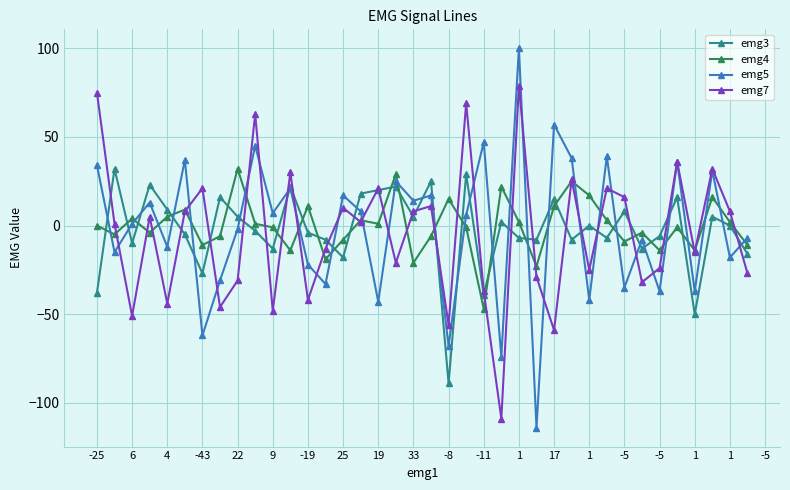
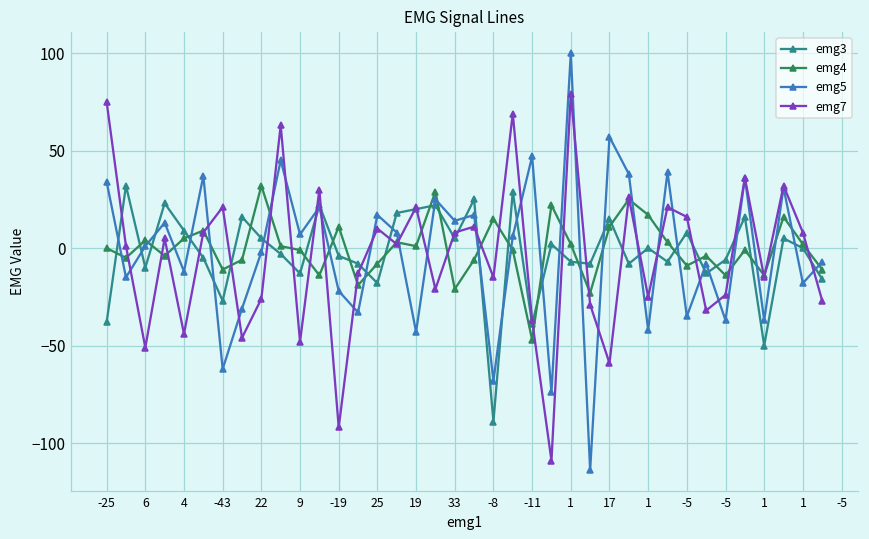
emg7, 22: -31 -> -26
emg7, -19: -42 -> -92
emg7, -8: -56 -> -15
